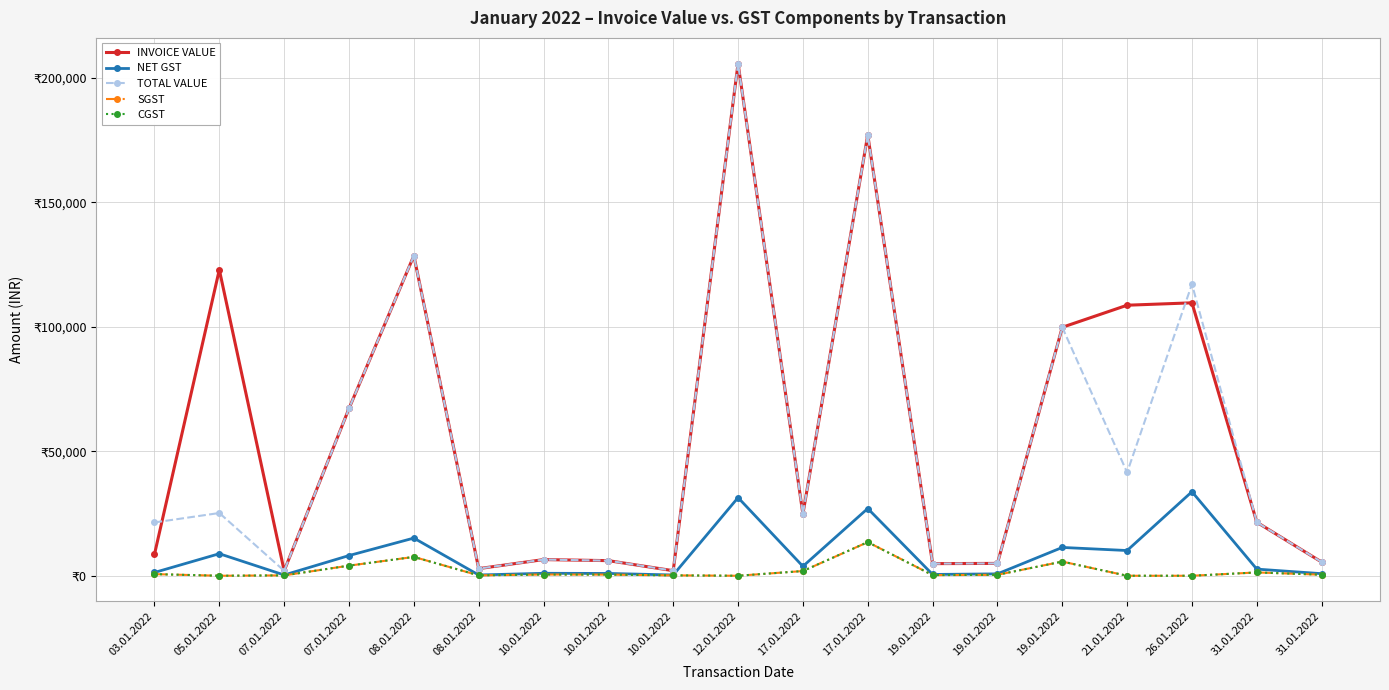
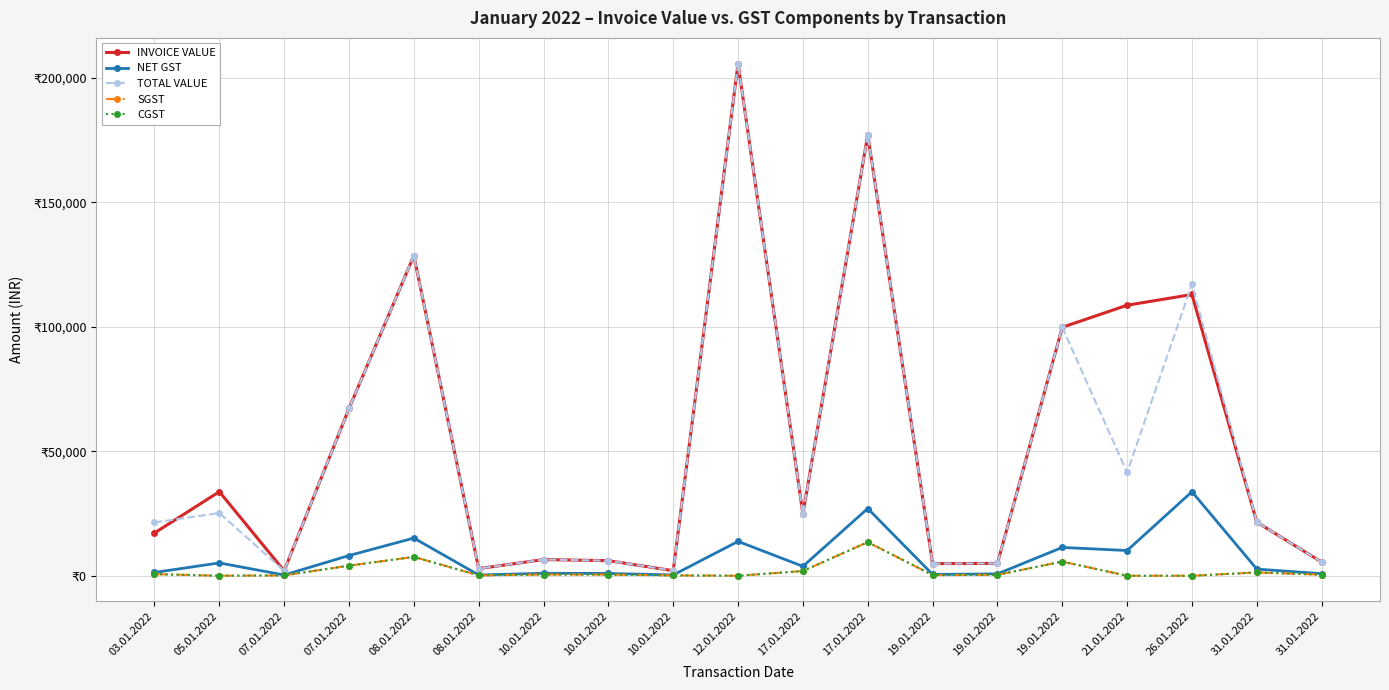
INVOICE VALUE, 03.01.2022: ₹9,000 -> ₹17,000
INVOICE VALUE, 05.01.2022: ₹123,000 -> ₹34,000
NET GST, 05.01.2022: ₹9,000 -> ₹5,000
NET GST, 12.01.2022: ₹31,000 -> ₹14,000
INVOICE VALUE, 26.01.2022: ₹110,000 -> ₹113,000
